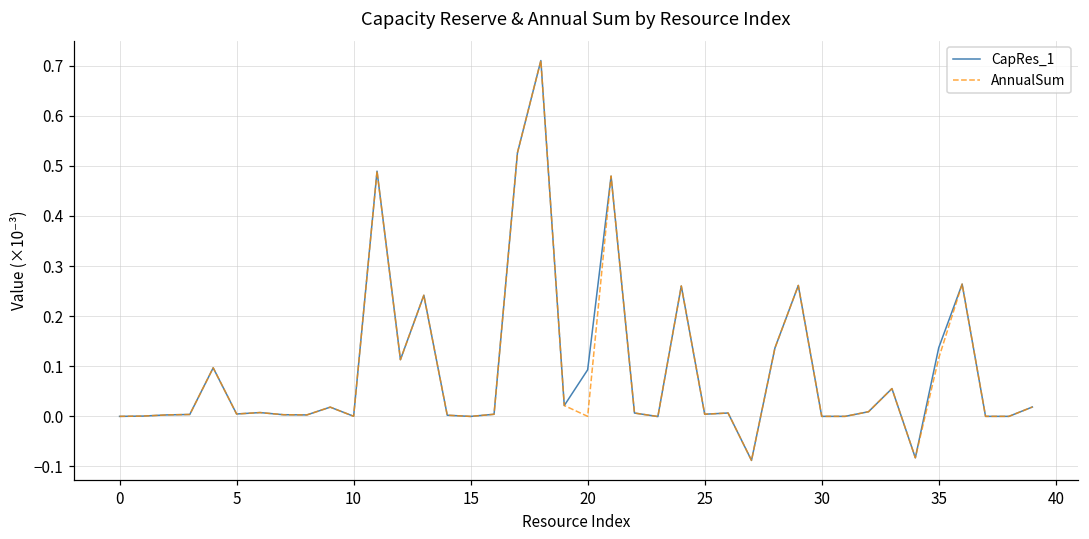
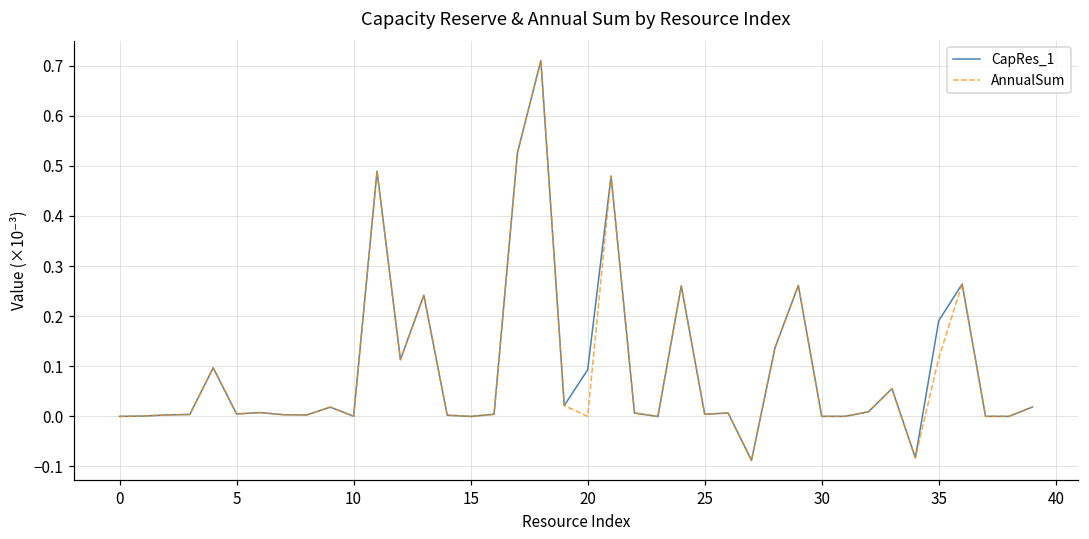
CapRes_1, 35: 0.14 -> 0.19
